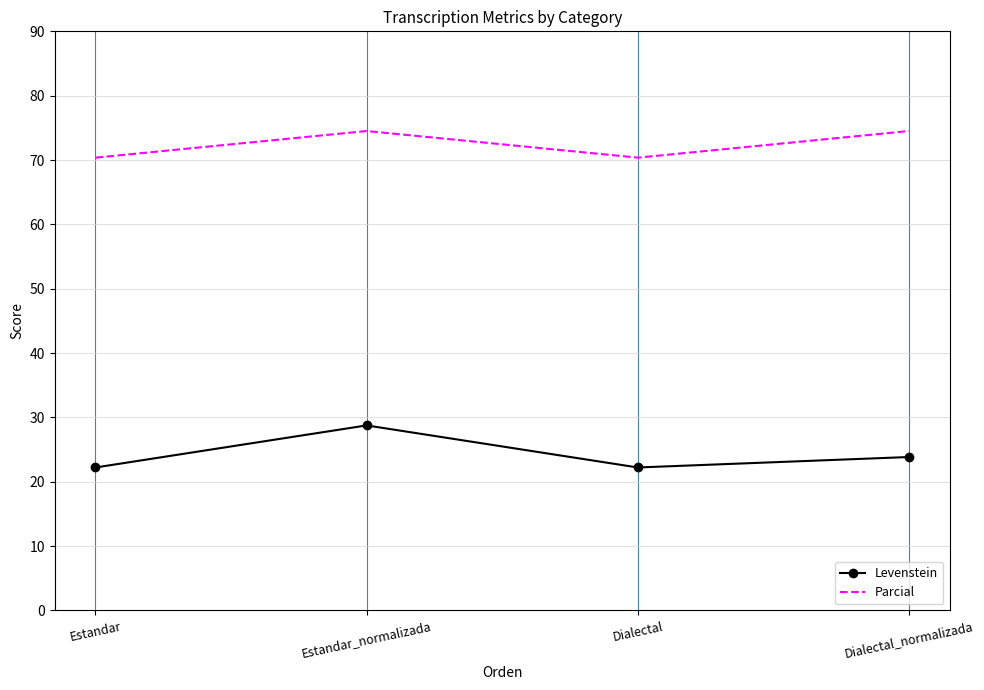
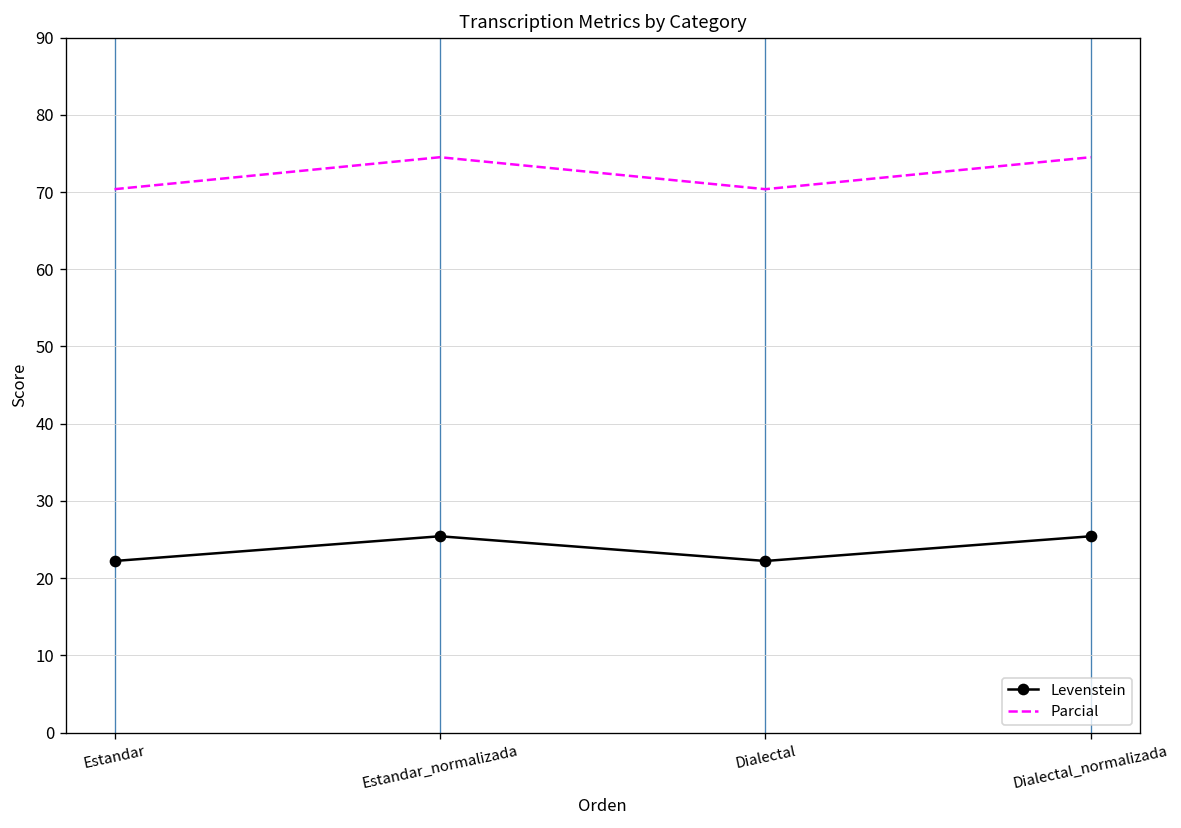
Levenstein, Estandar_normalizada: 29 -> 25
Levenstein, Dialectal_normalizada: 24 -> 25
